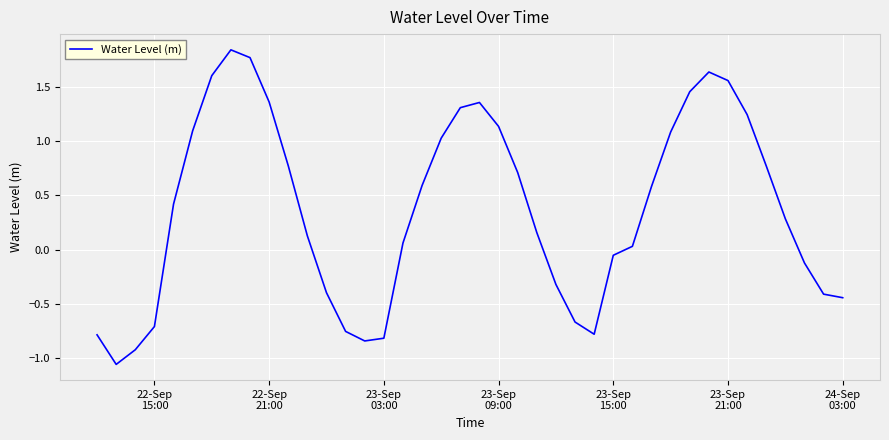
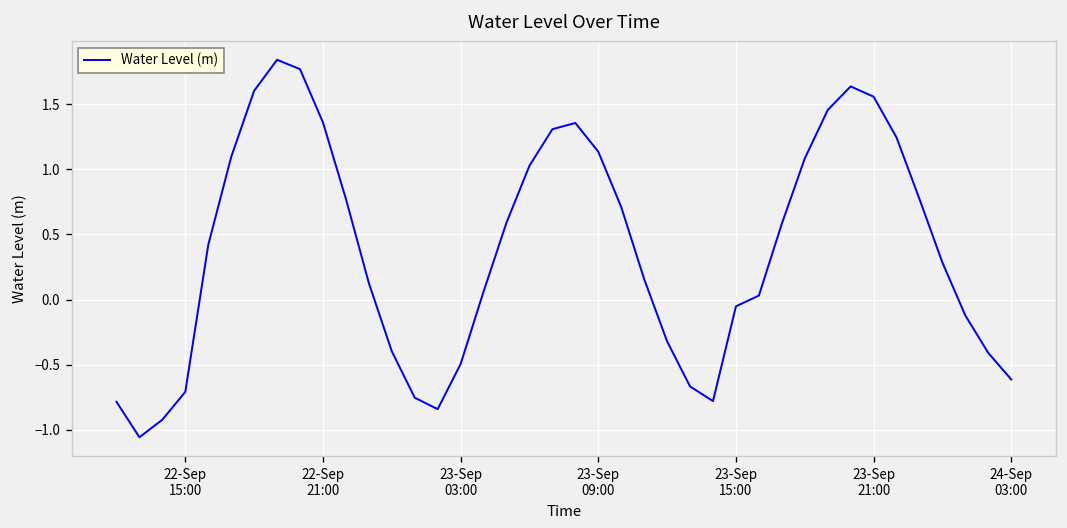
23-Sep 03:00: -0.81 -> -0.49
24-Sep 03:00: -0.44 -> -0.61
